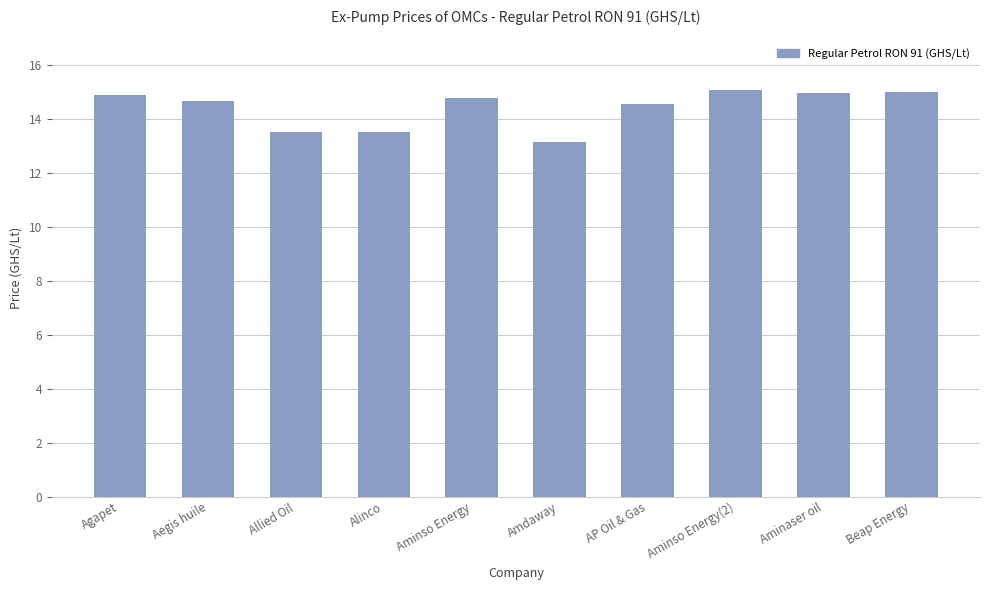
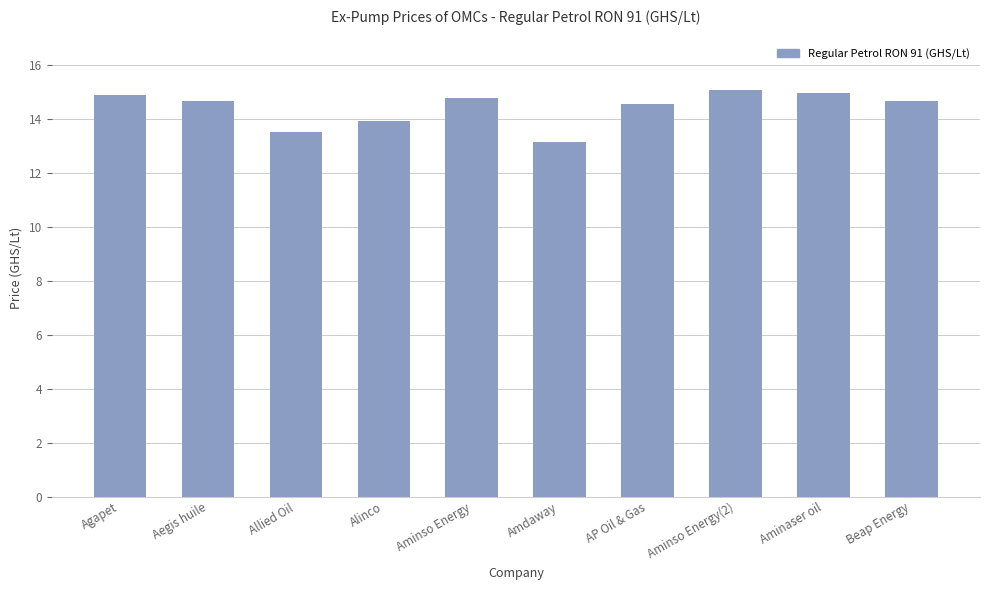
Alinco: 13.5 -> 13.9
Beap Energy: 15.0 -> 14.7
